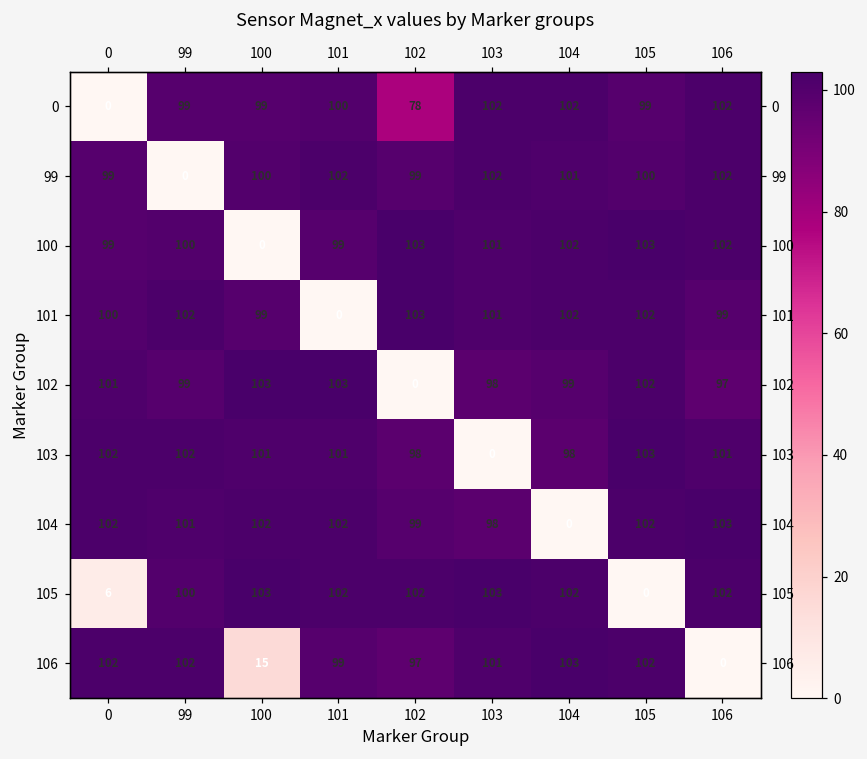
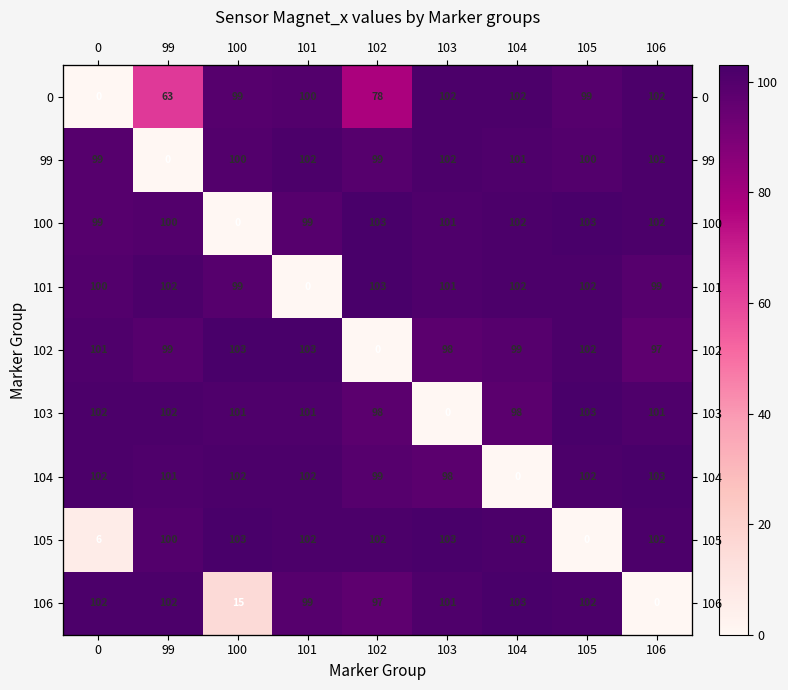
0, 99: 99 -> 63
